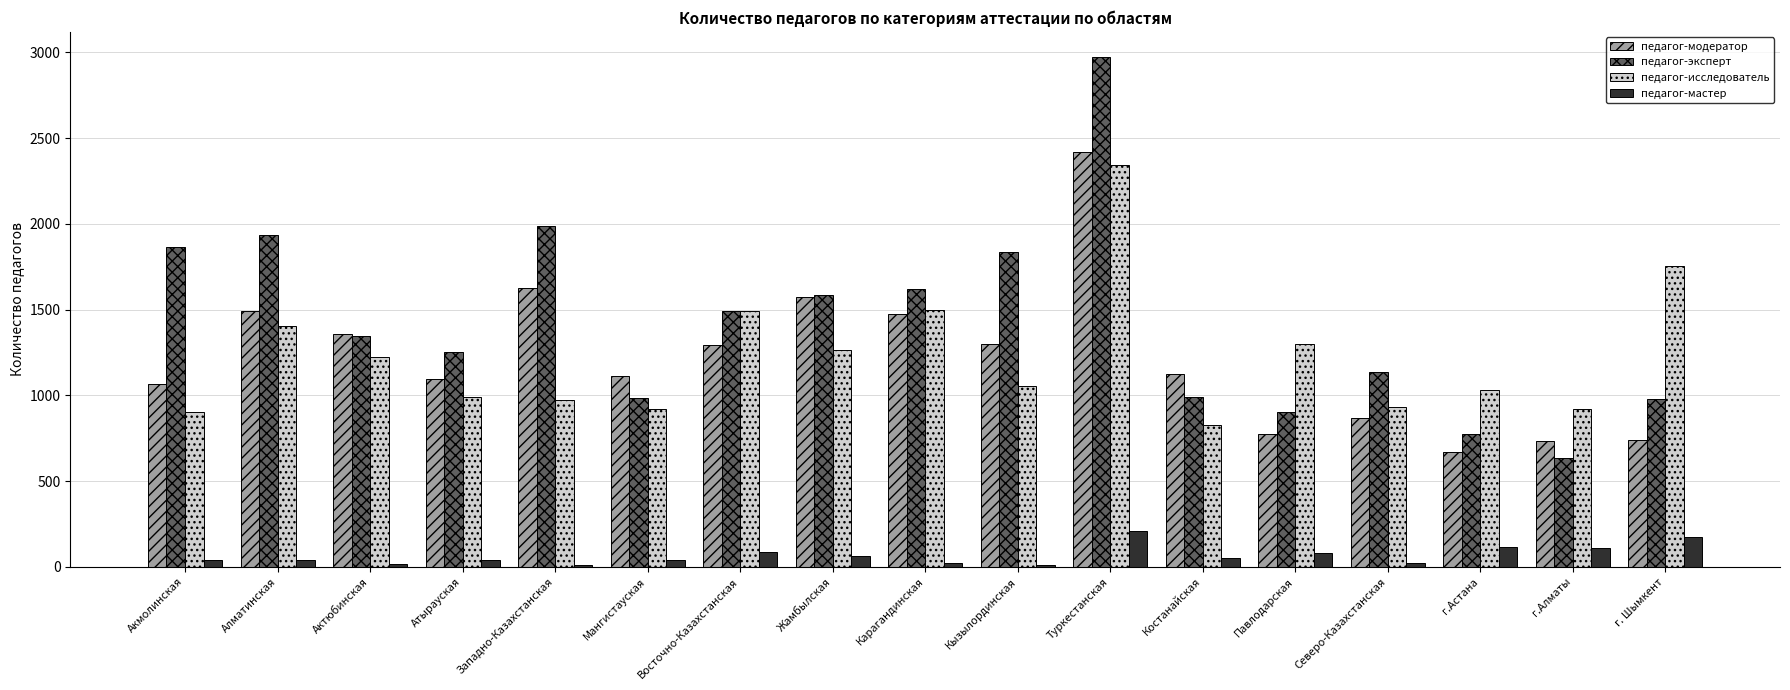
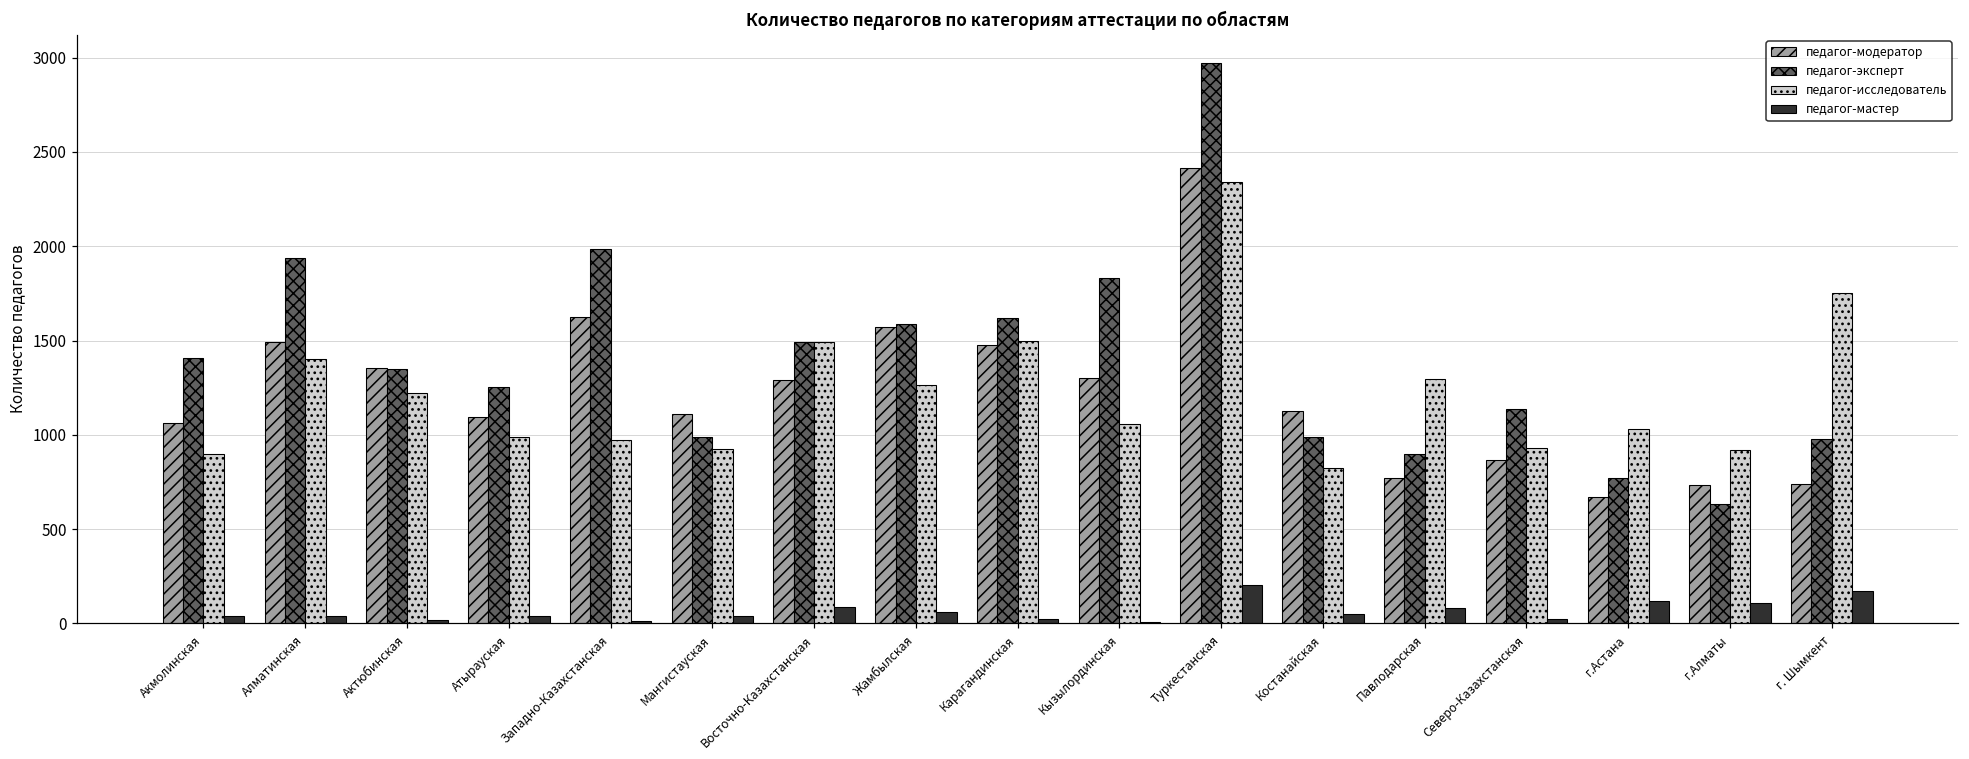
педагог-эксперт, Акмолинская: 1860 -> 1410
